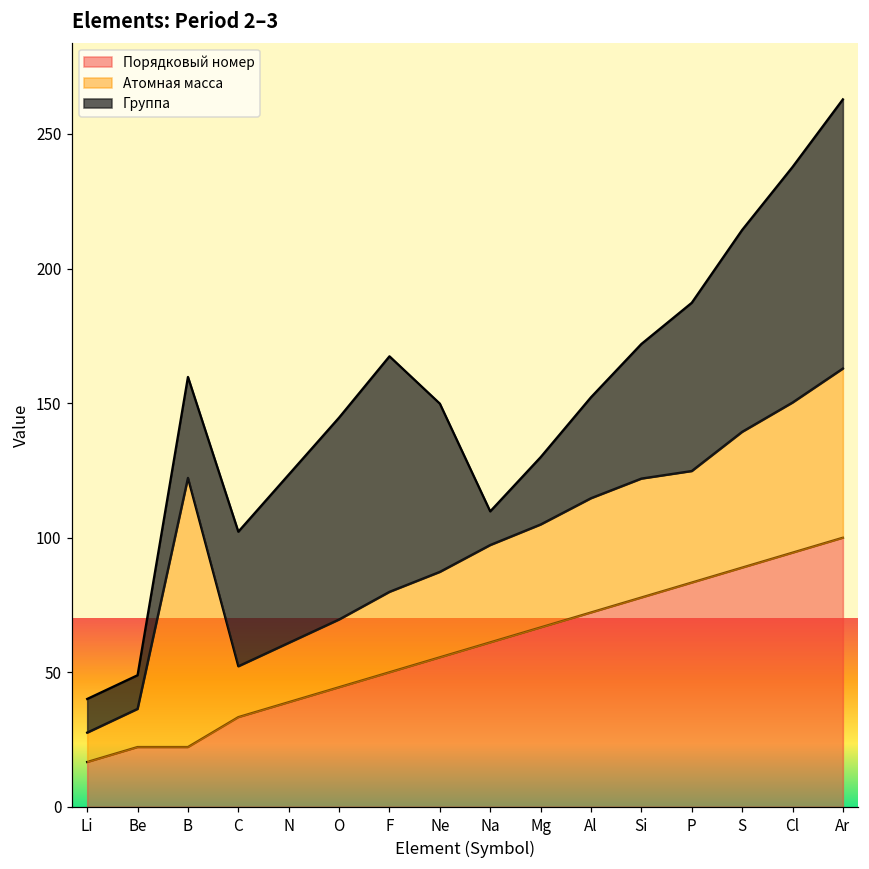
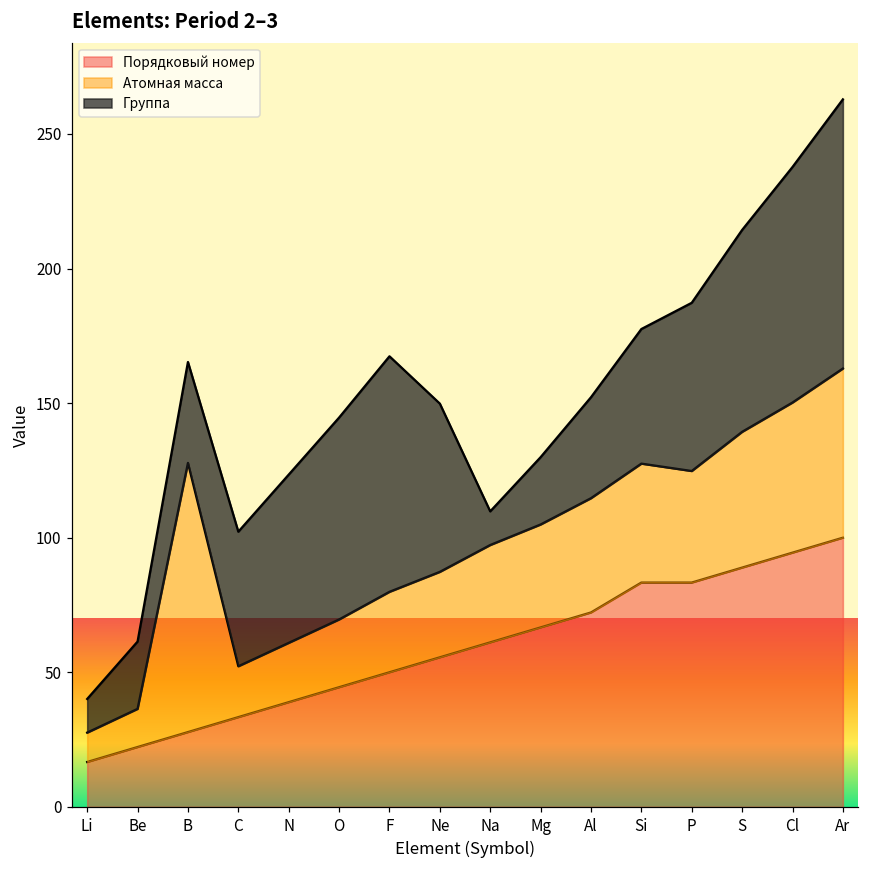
Группа, Be: 13 -> 25
Порядковый номер, B: 22 -> 28
Порядковый номер, Si: 78 -> 83
